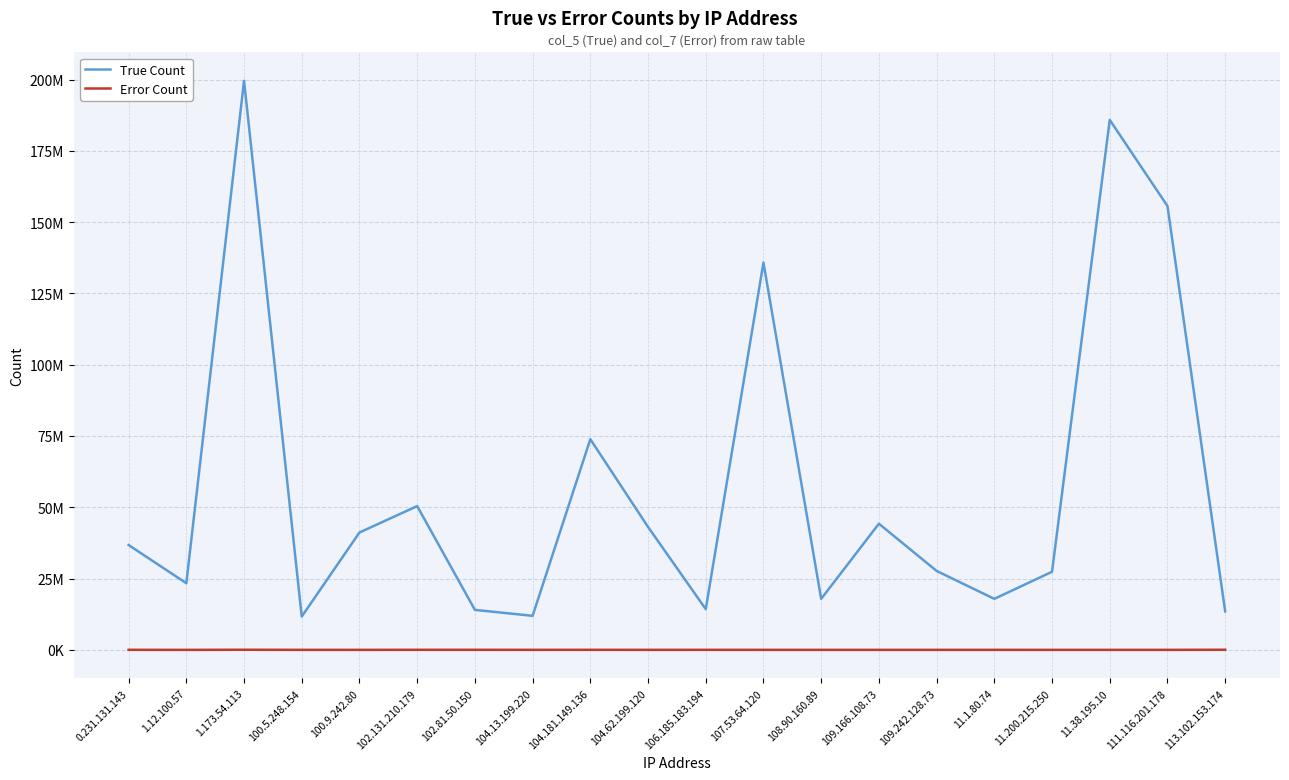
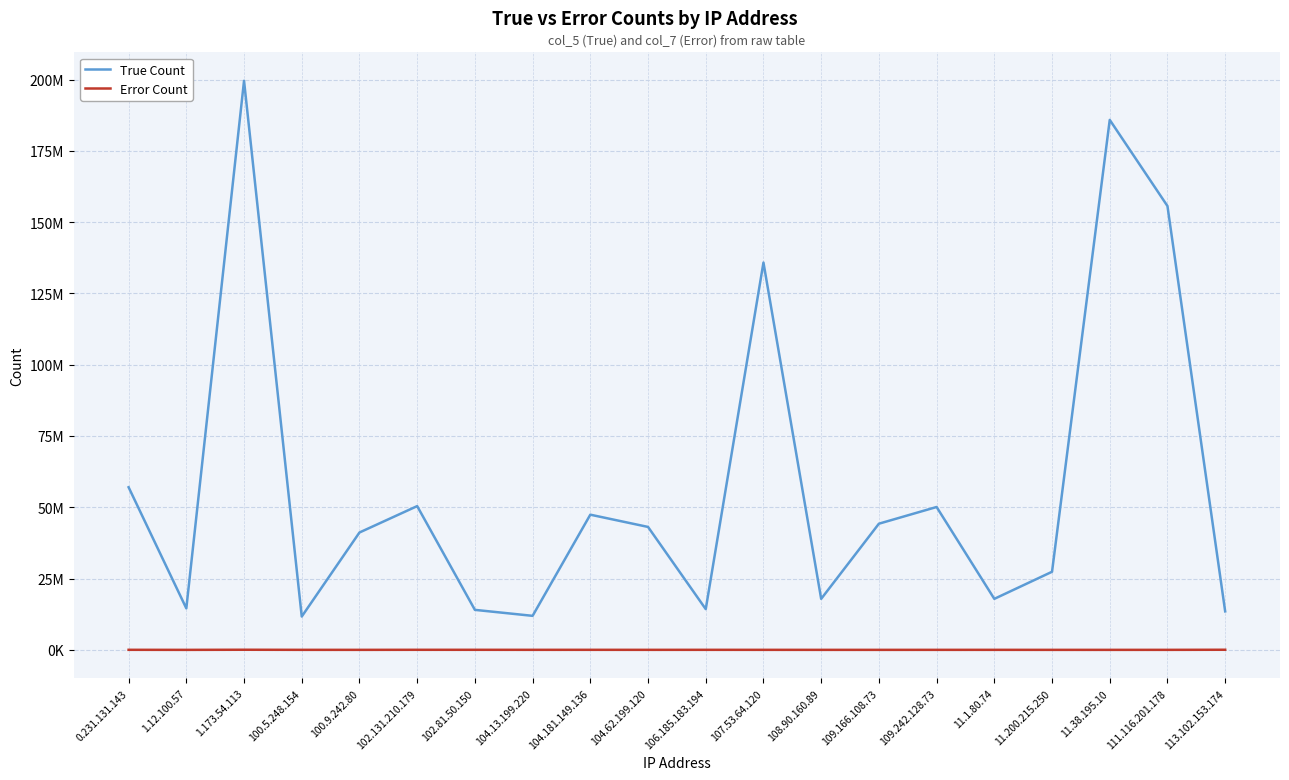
True Count, 0.231.131.143: 37000000 -> 57000000
True Count, 1.12.100.57: 23000000 -> 15000000
True Count, 104.181.149.136: 74000000 -> 47000000
True Count, 109.242.128.73: 28000000 -> 50000000
